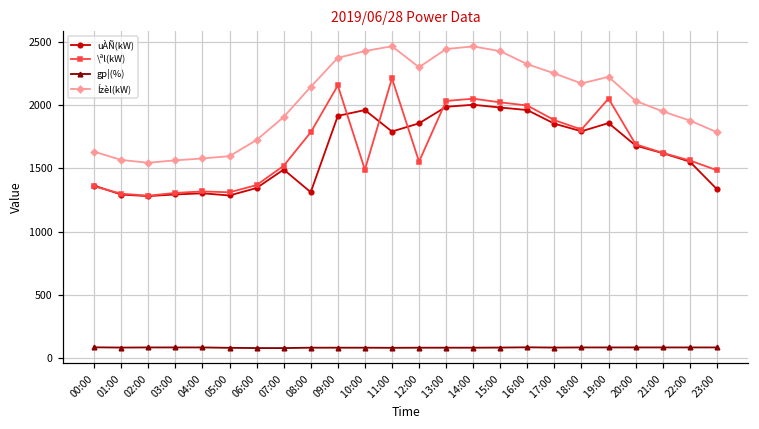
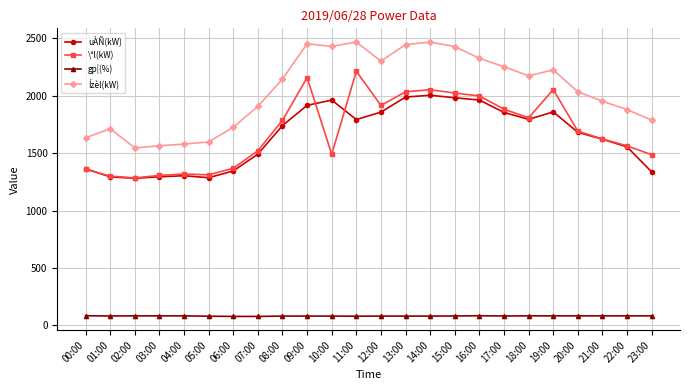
Ízèl(kW), 01:00: 1570 -> 1710
uÀÑ(kW), 08:00: 1310 -> 1740
Ízèl(kW), 09:00: 2380 -> 2450
\ªl(kW), 12:00: 1550 -> 1920
